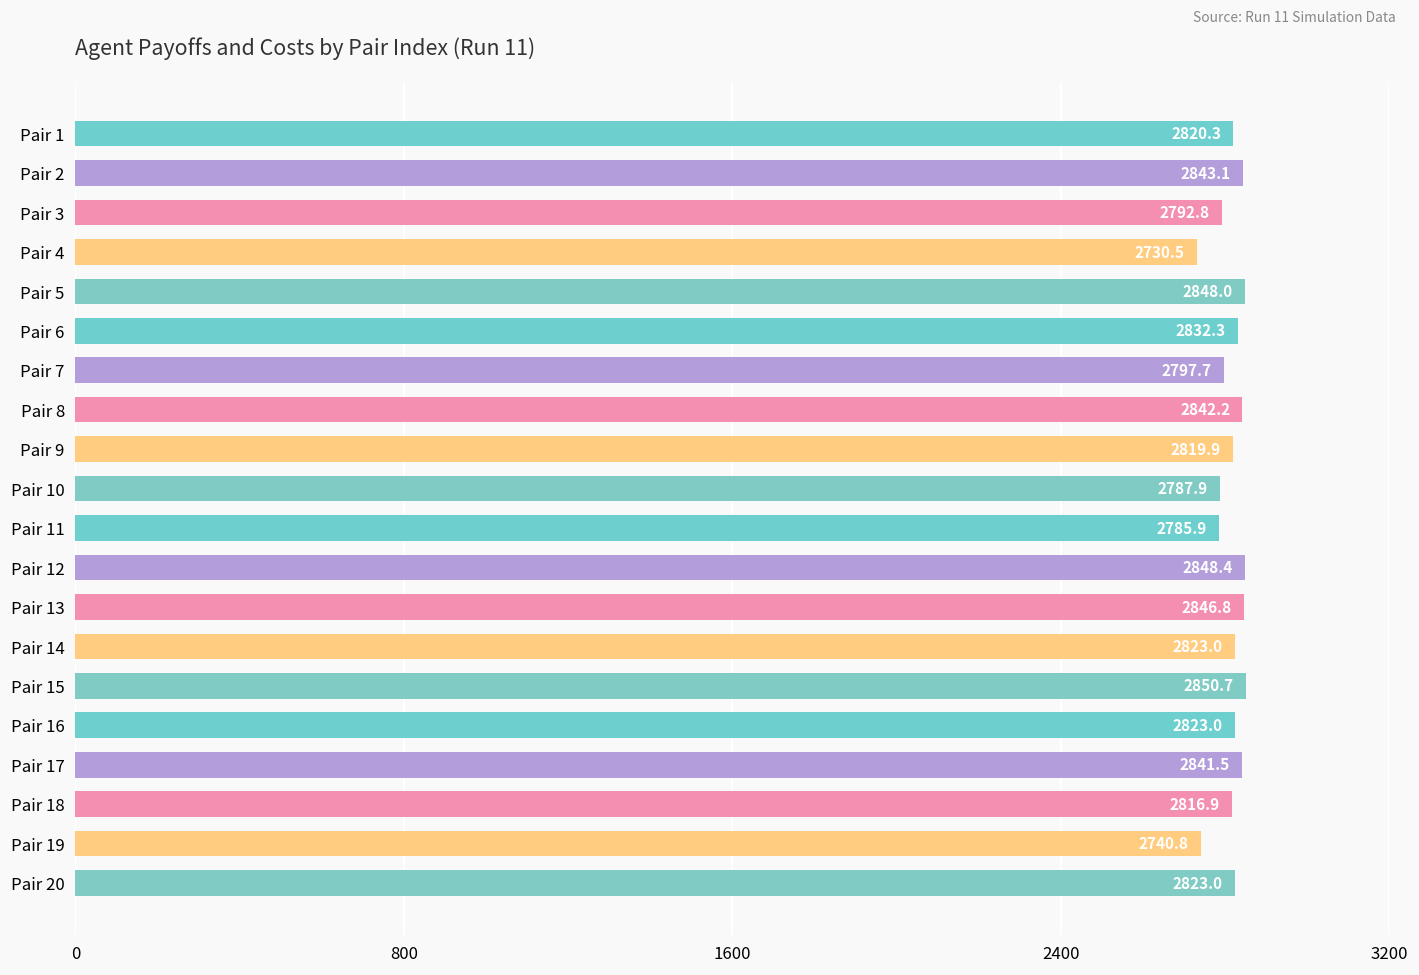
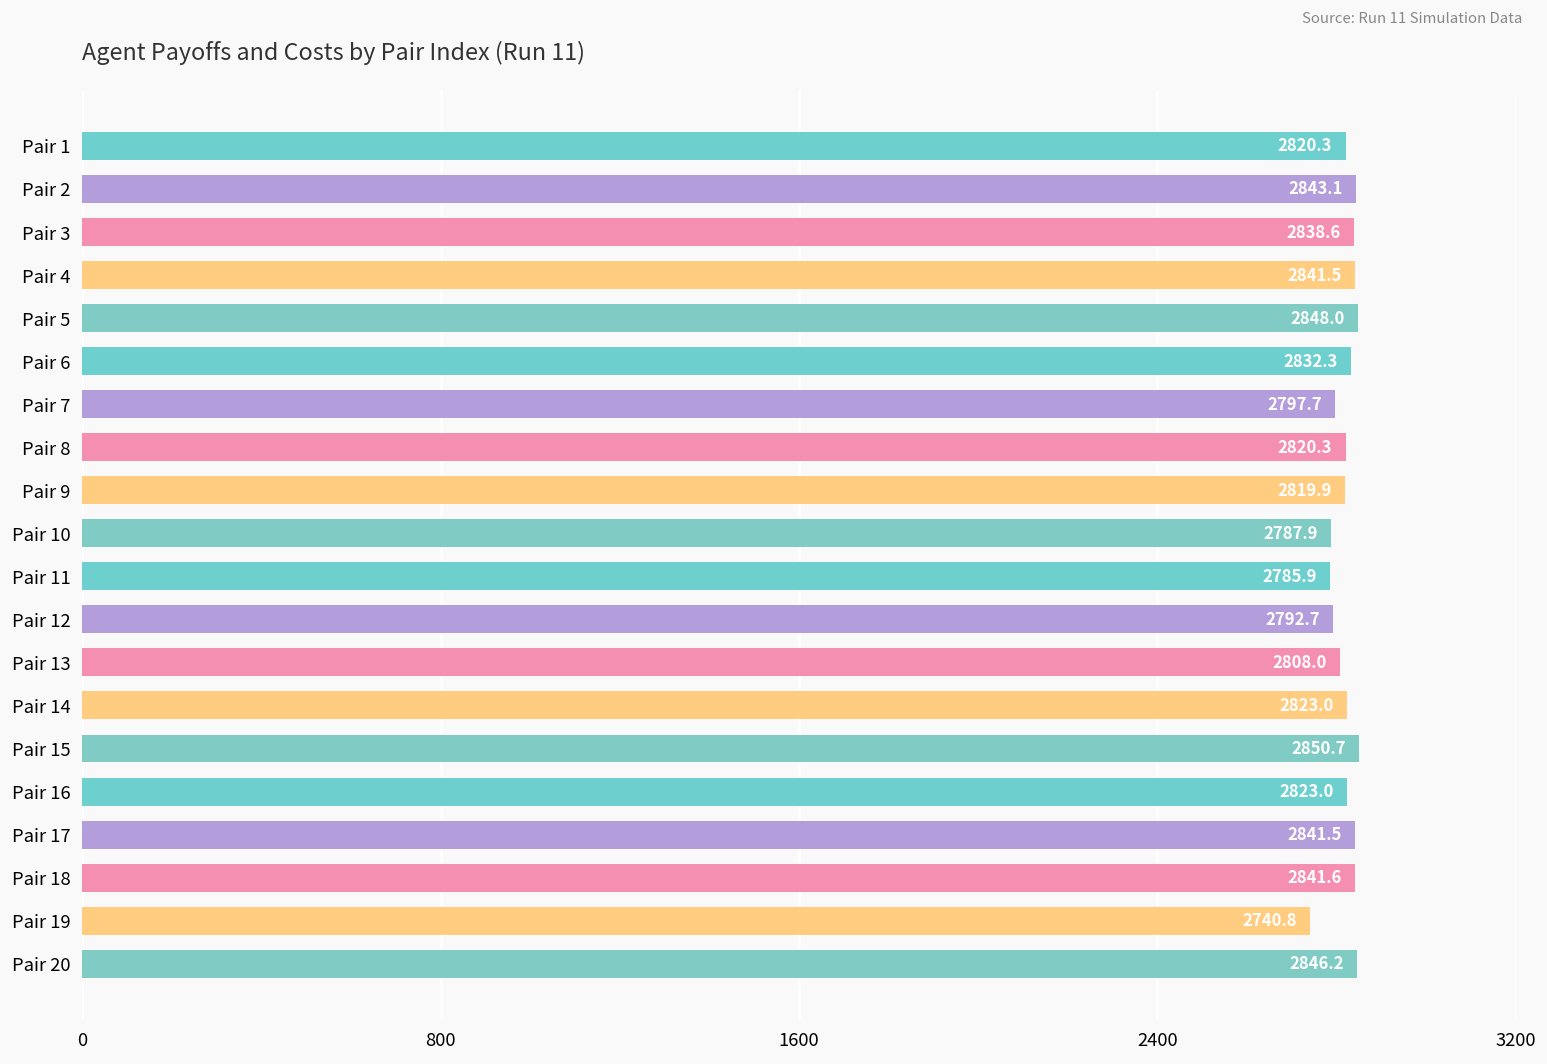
Pair 3: 2792.8 -> 2838.6
Pair 4: 2730.5 -> 2841.5
Pair 8: 2842.2 -> 2820.3
Pair 12: 2848.4 -> 2792.7
Pair 13: 2846.8 -> 2808.0
Pair 18: 2816.9 -> 2841.6
Pair 20: 2823.0 -> 2846.2
